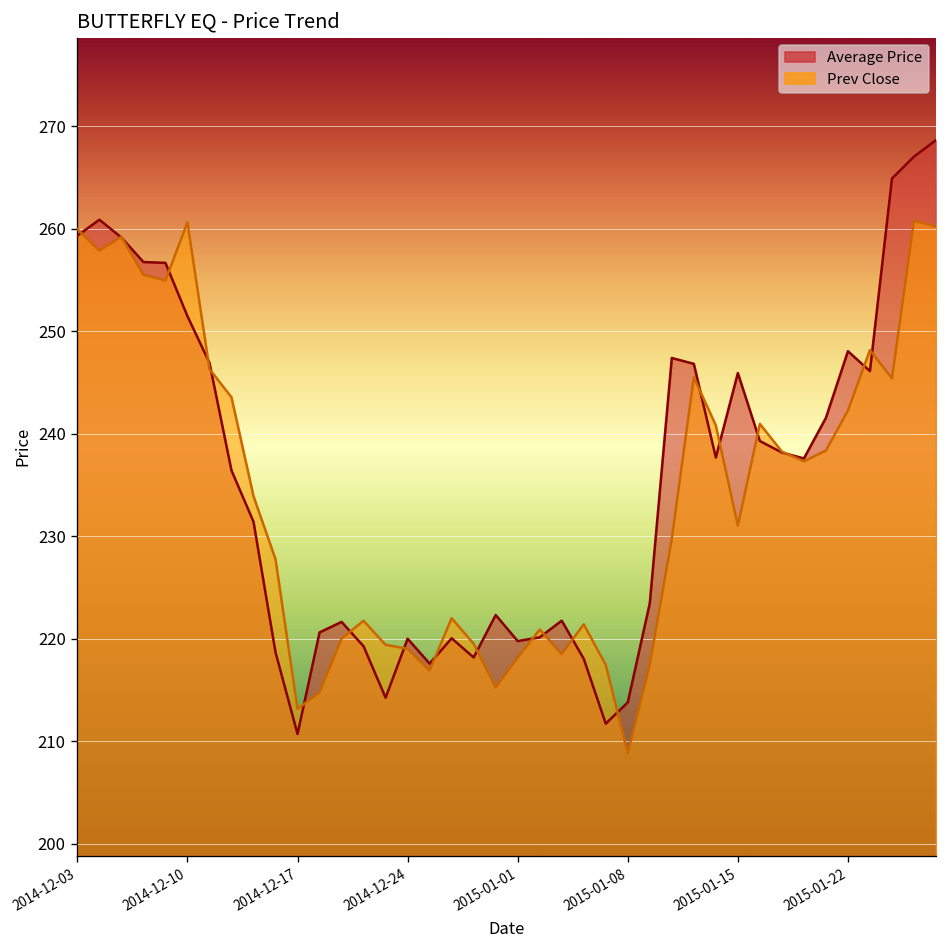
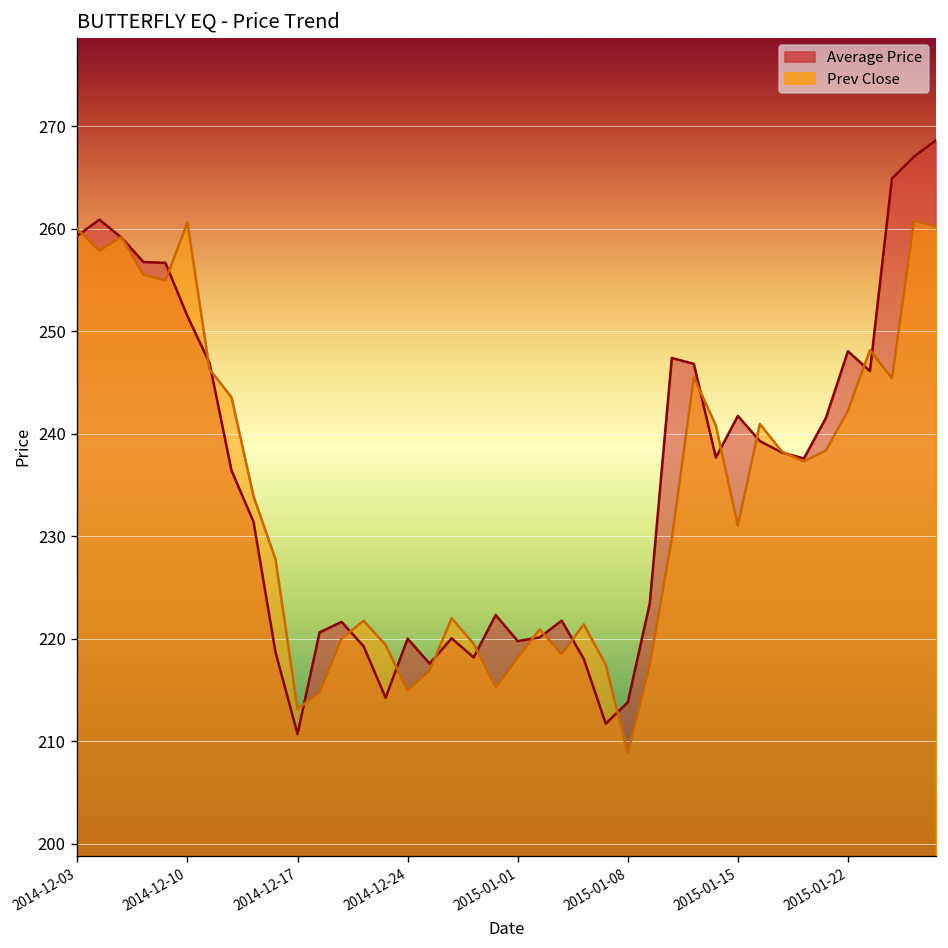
Prev Close, 2014-12-24: 219 -> 215
Average Price, 2015-01-15: 246 -> 242
